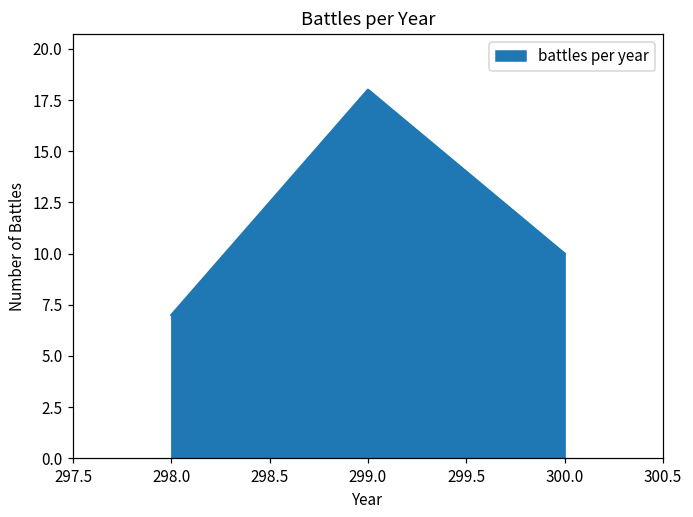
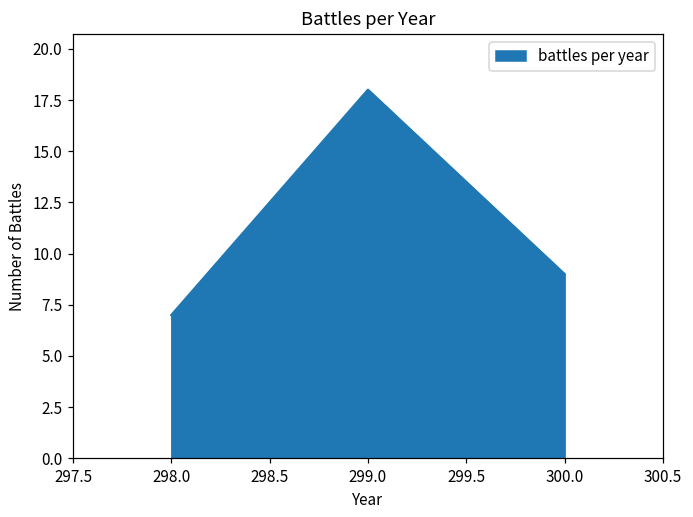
300.0: 10 -> 9
